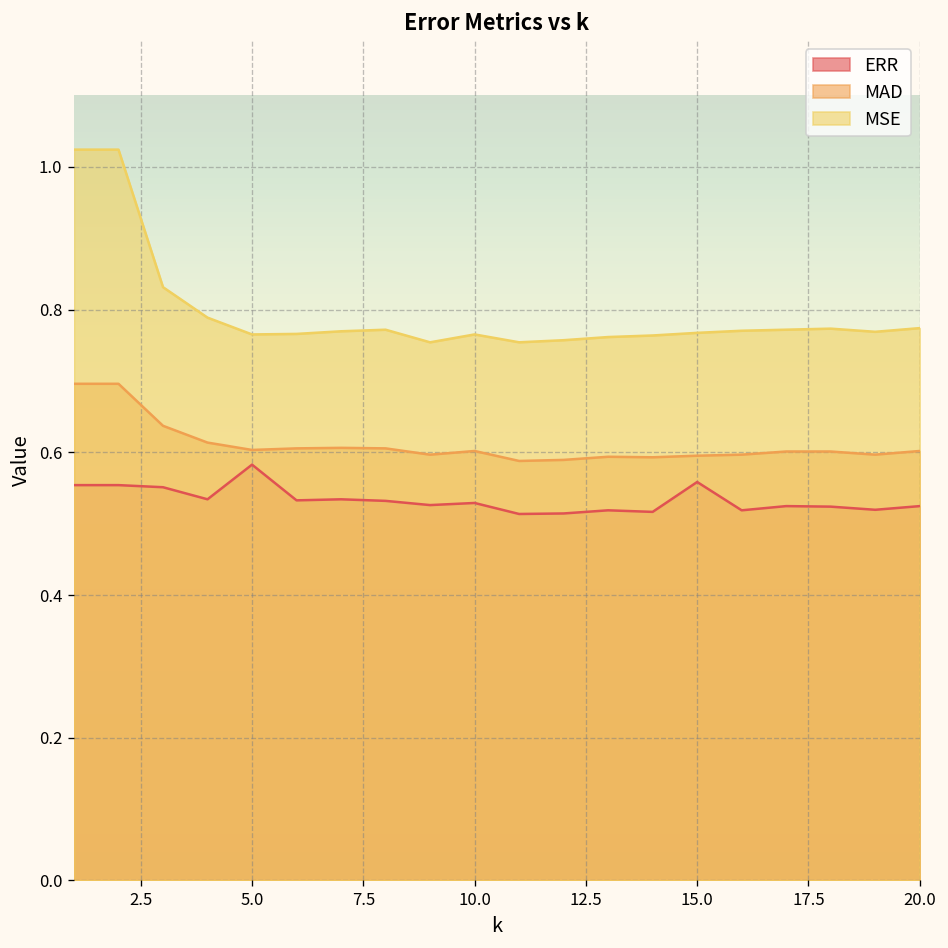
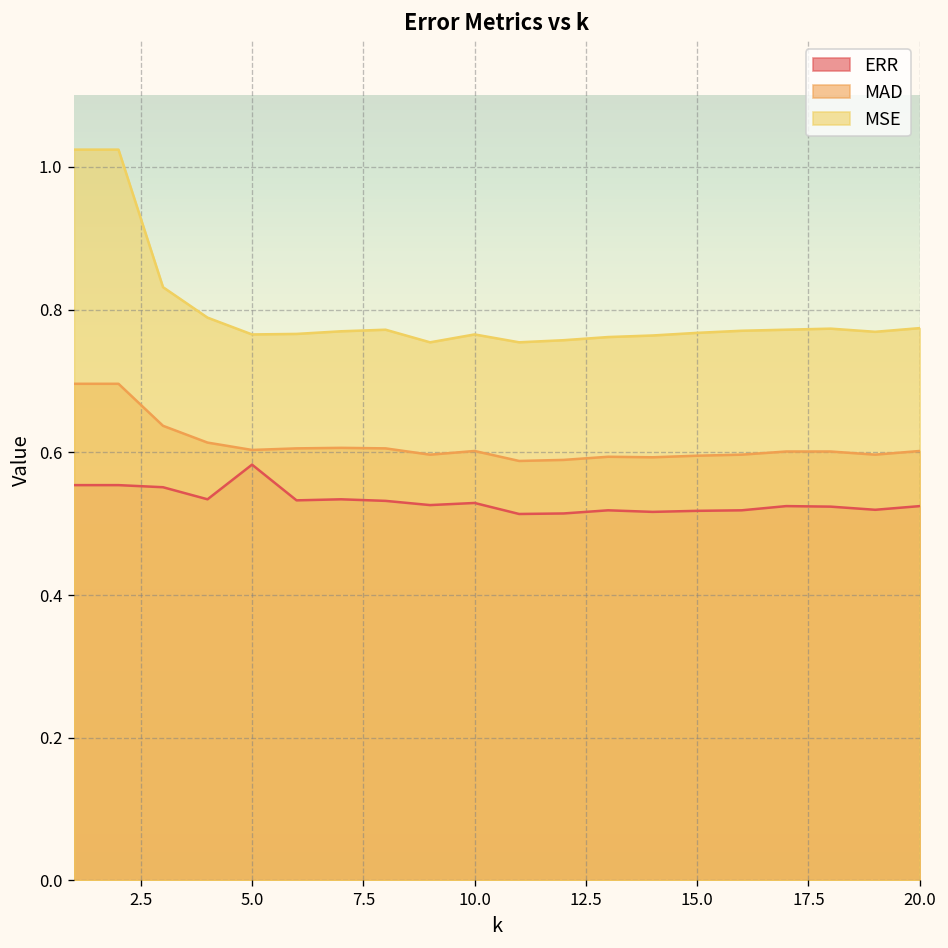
ERR, 15.0: 0.56 -> 0.52
